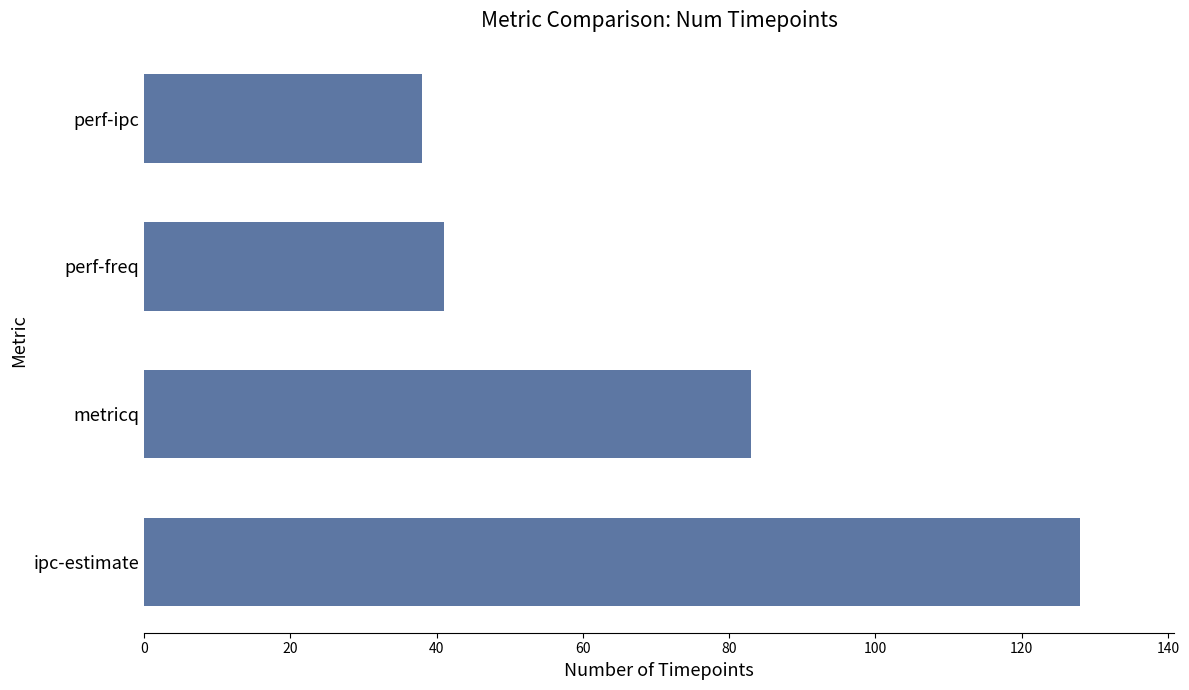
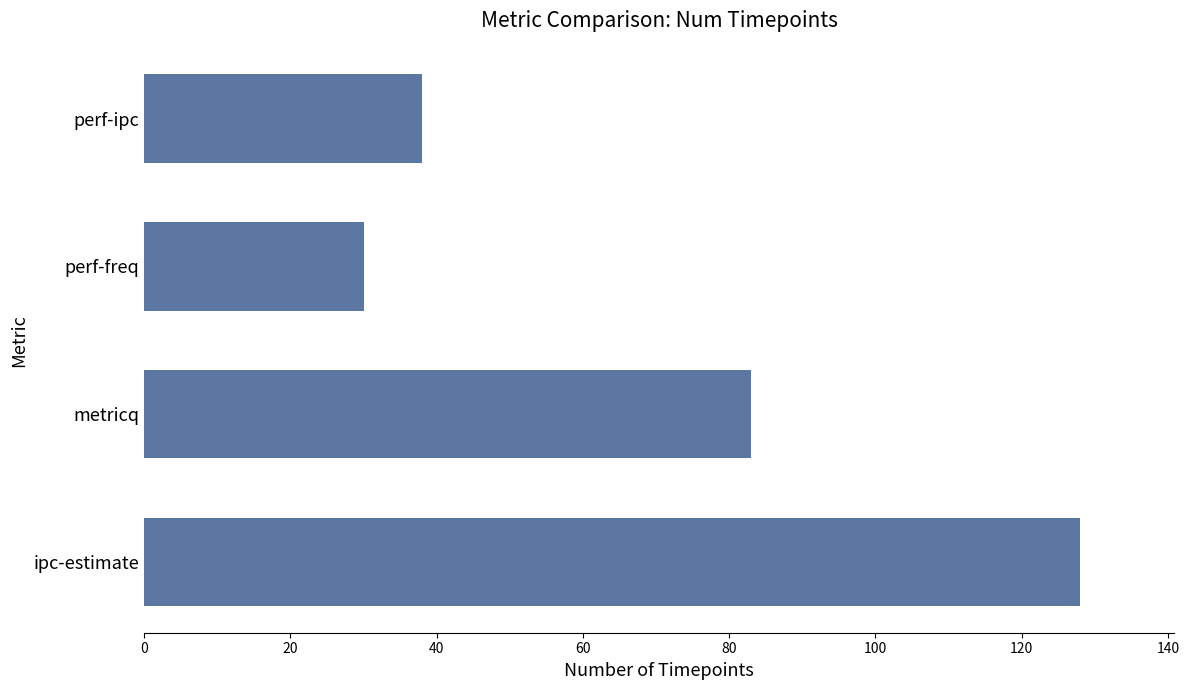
perf-freq: 41 -> 30
